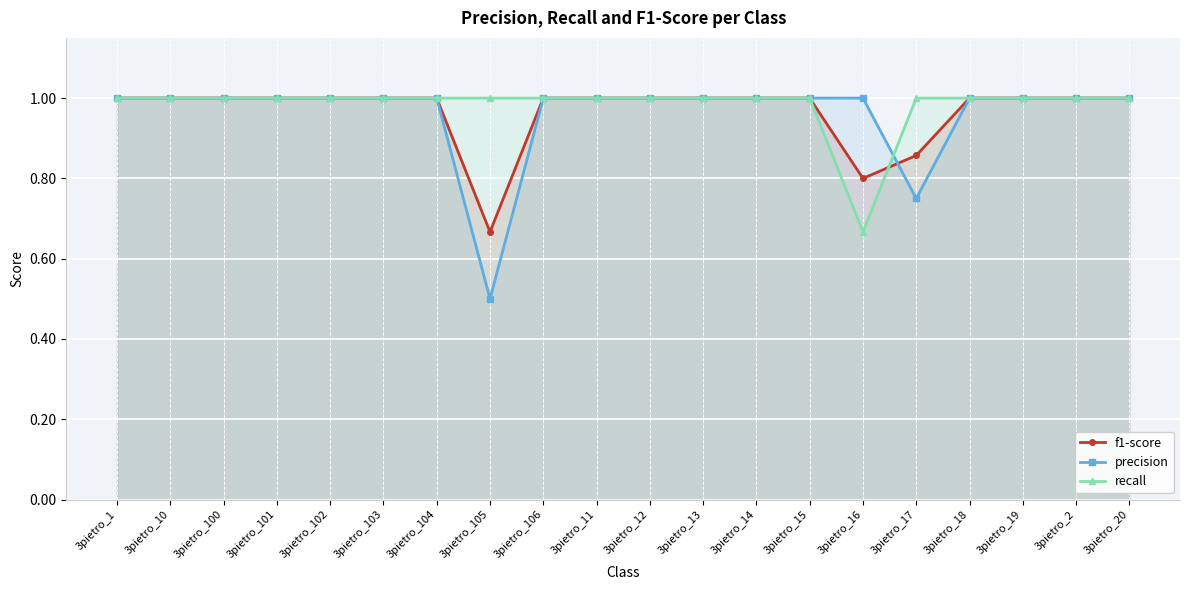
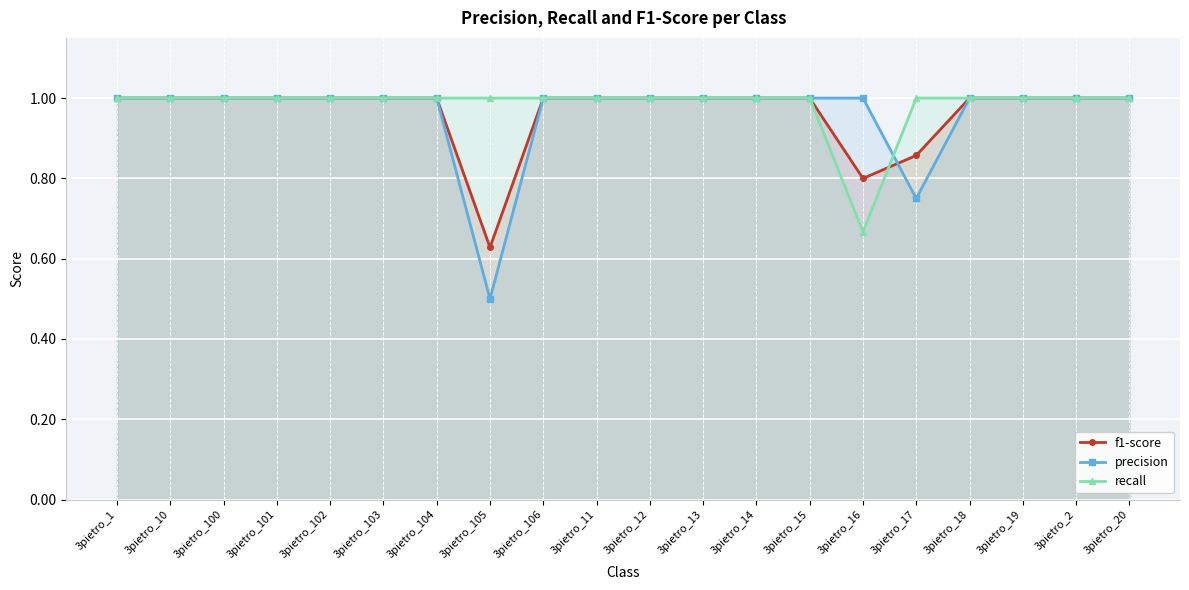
f1-score, 3pietro_105: 0.67 -> 0.63
